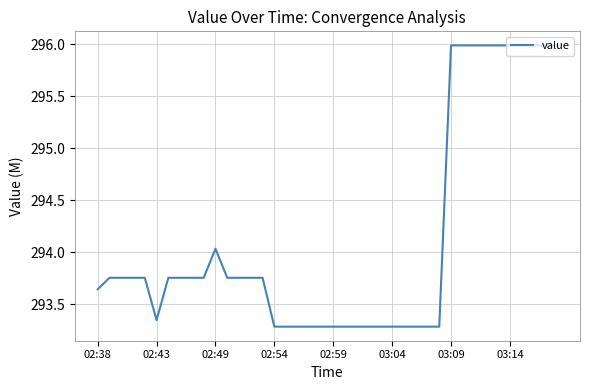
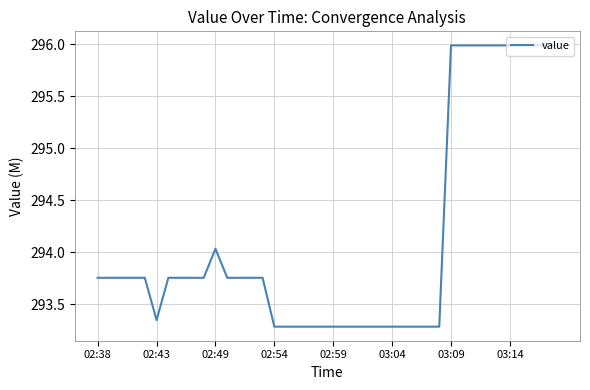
02:38: 293.65 -> 293.76
